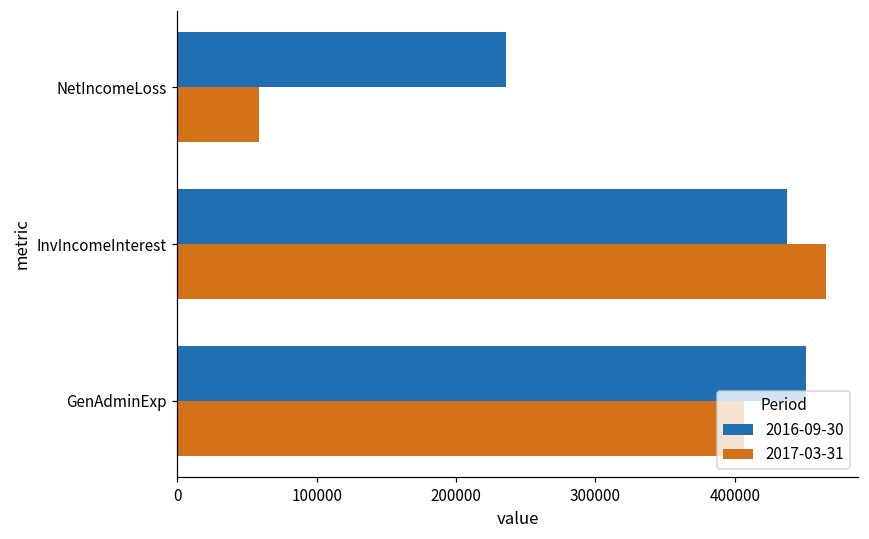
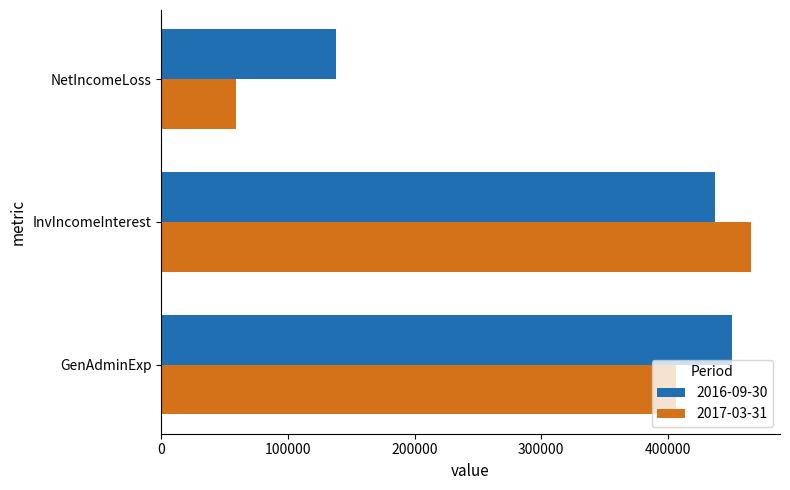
2016-09-30, NetIncomeLoss: 236000 -> 138000
